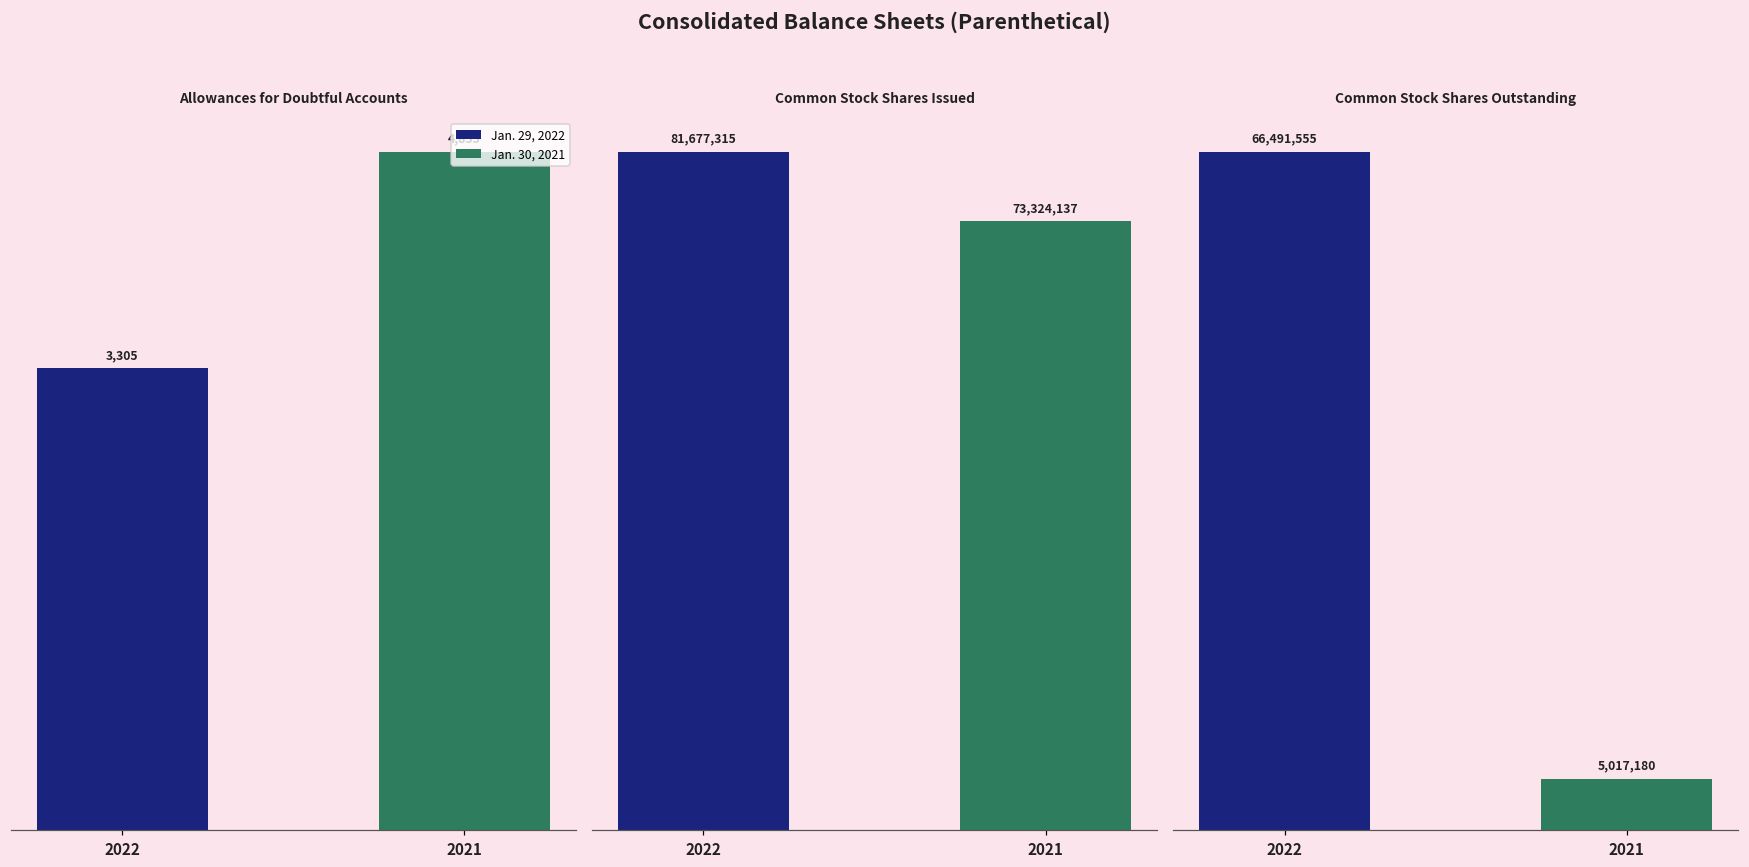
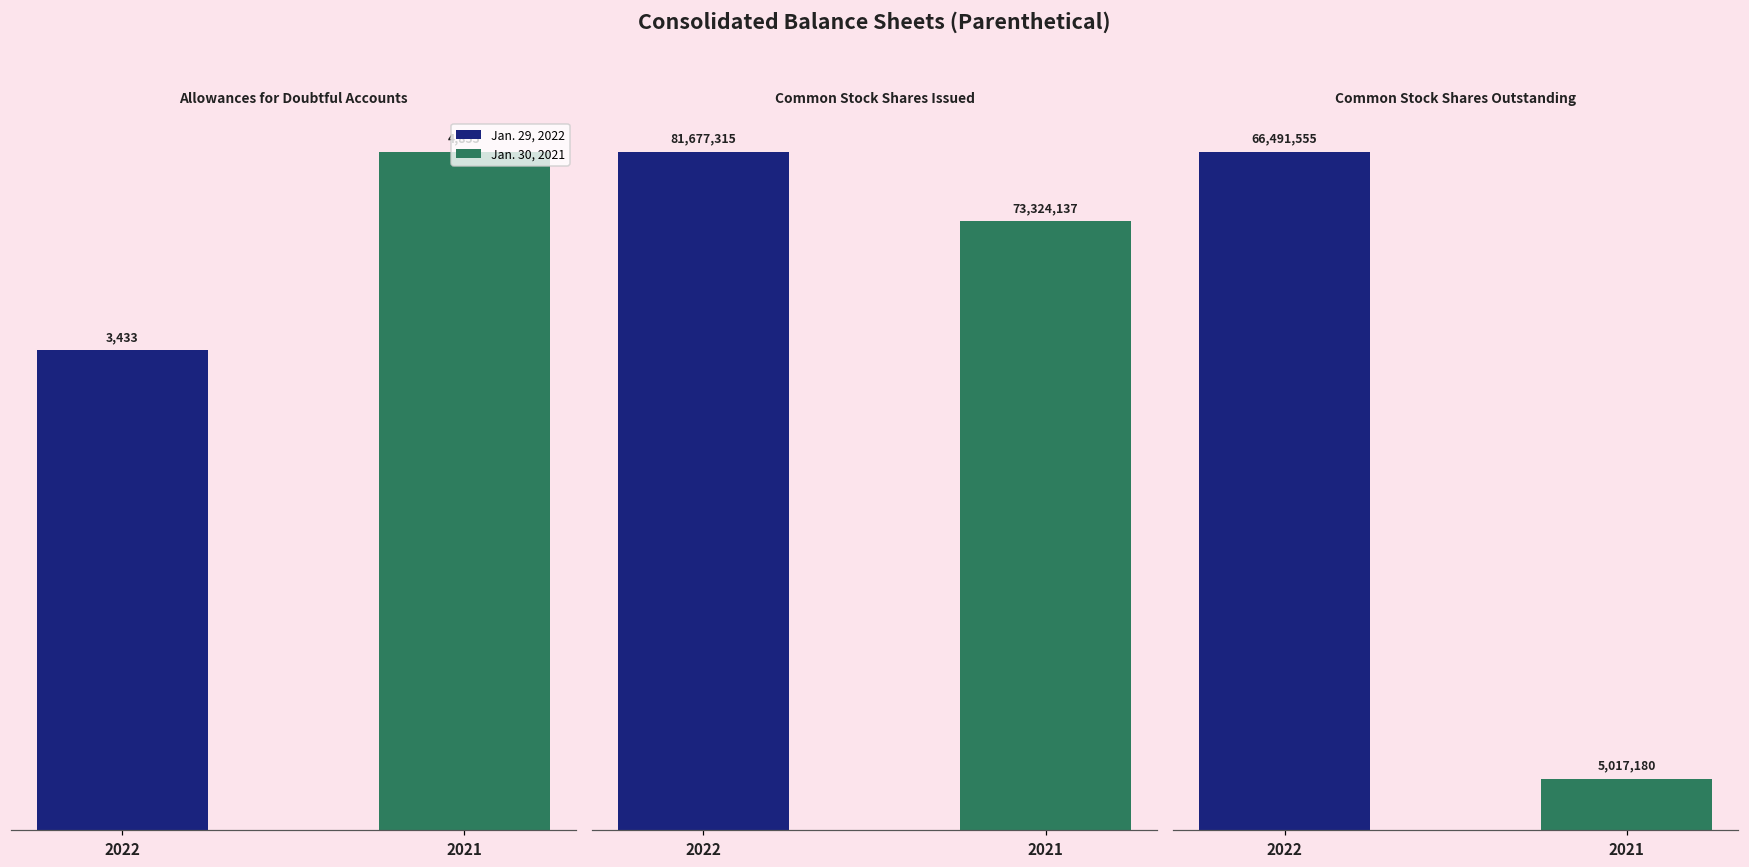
Allowances for Doubtful Accounts, 2022: 3,305 -> 3,433
